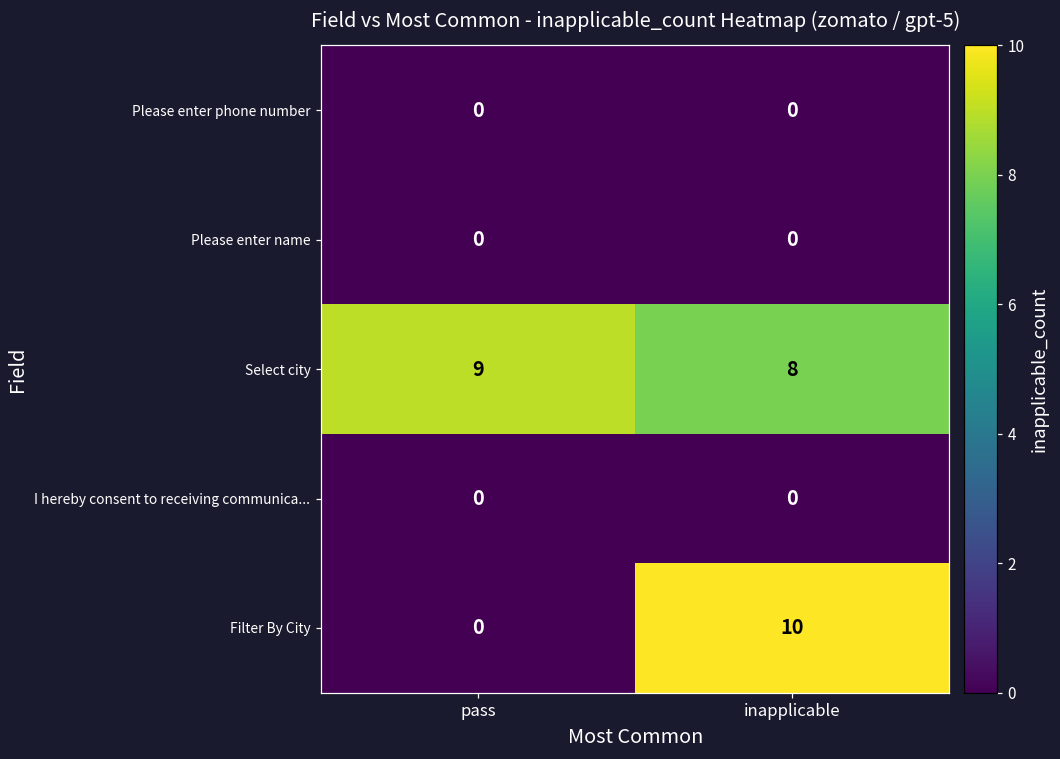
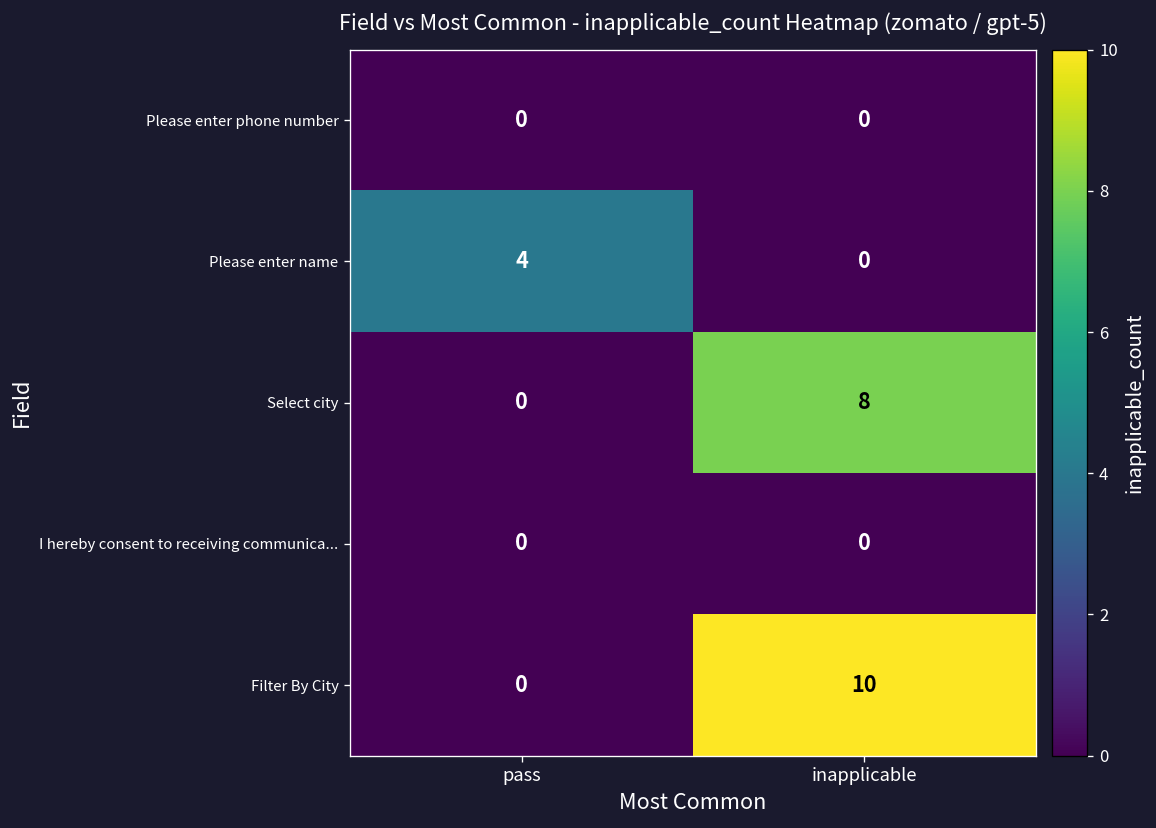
Please enter name, pass: 0 -> 4
Select city, pass: 9 -> 0
